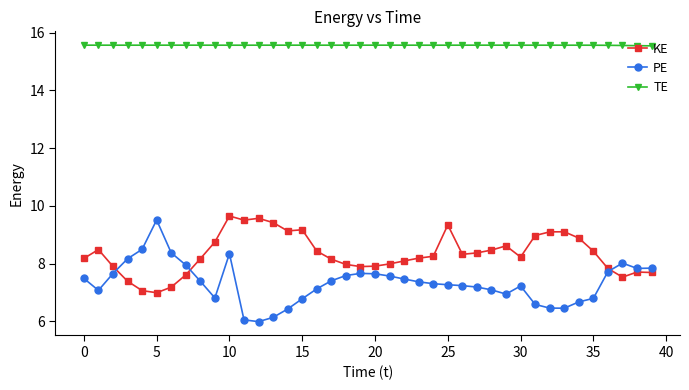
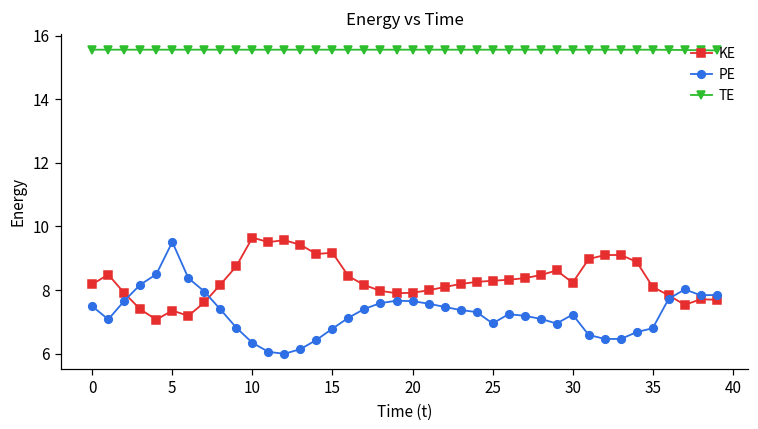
KE, 5: 7.0 -> 7.4
PE, 10: 8.3 -> 6.3
KE, 25: 9.3 -> 8.3
PE, 25: 7.3 -> 7.0
KE, 35: 8.4 -> 8.1
